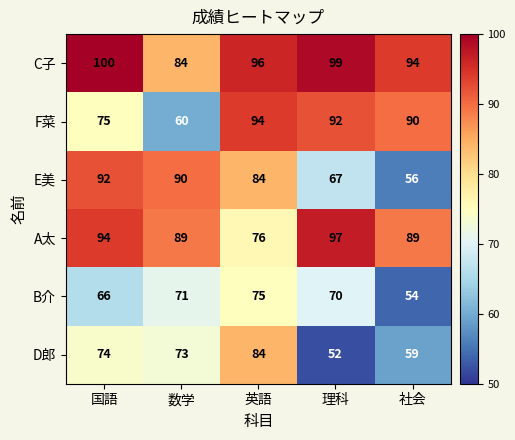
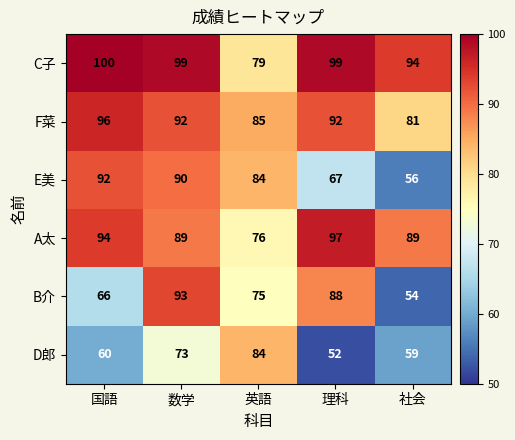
C子, 数学: 84 -> 99
C子, 英語: 96 -> 79
F菜, 国語: 75 -> 96
F菜, 数学: 60 -> 92
F菜, 英語: 94 -> 85
F菜, 社会: 90 -> 81
B介, 数学: 71 -> 93
B介, 理科: 70 -> 88
D郎, 国語: 74 -> 60
